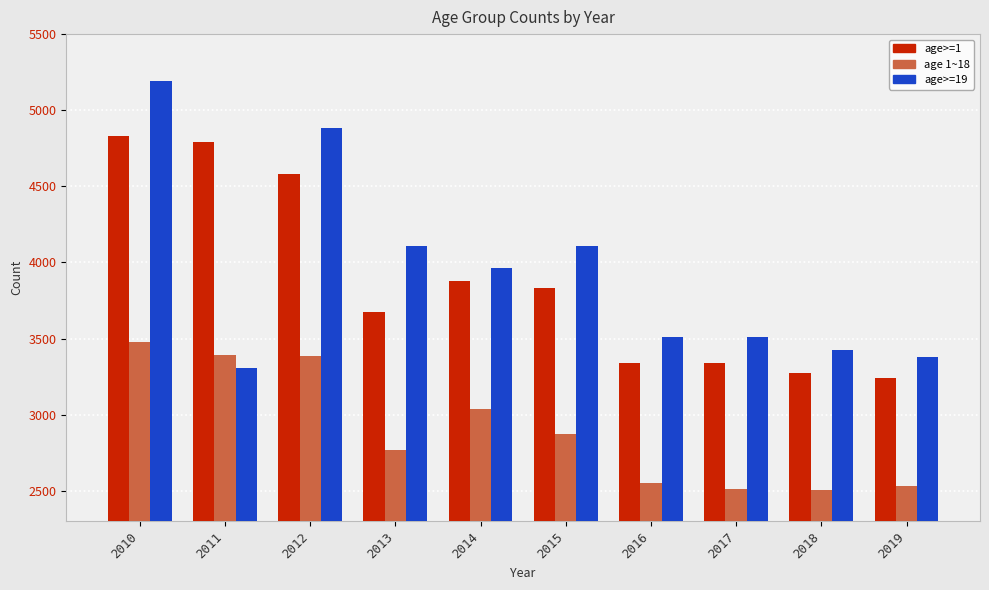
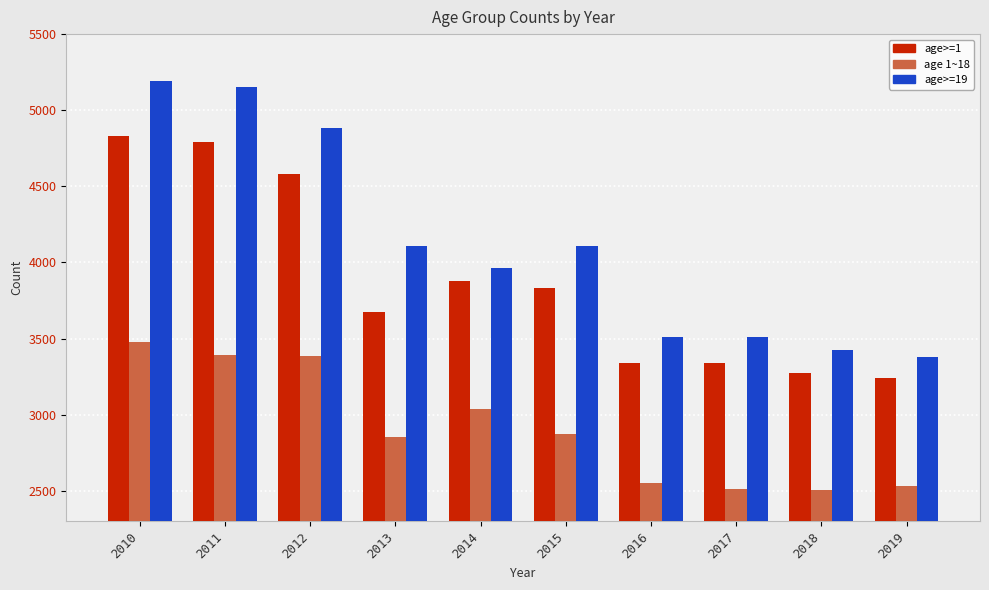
age>=19, 2011: 3300 -> 5160
age 1~18, 2013: 2770 -> 2850
